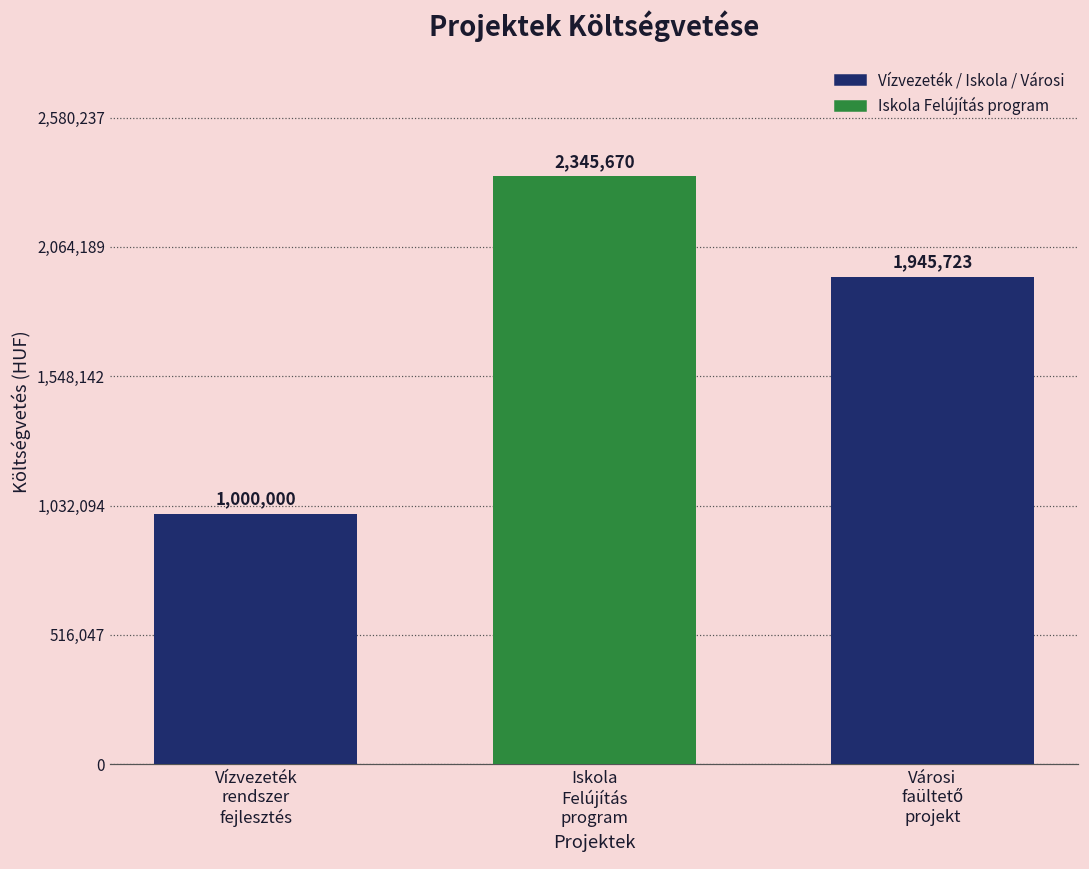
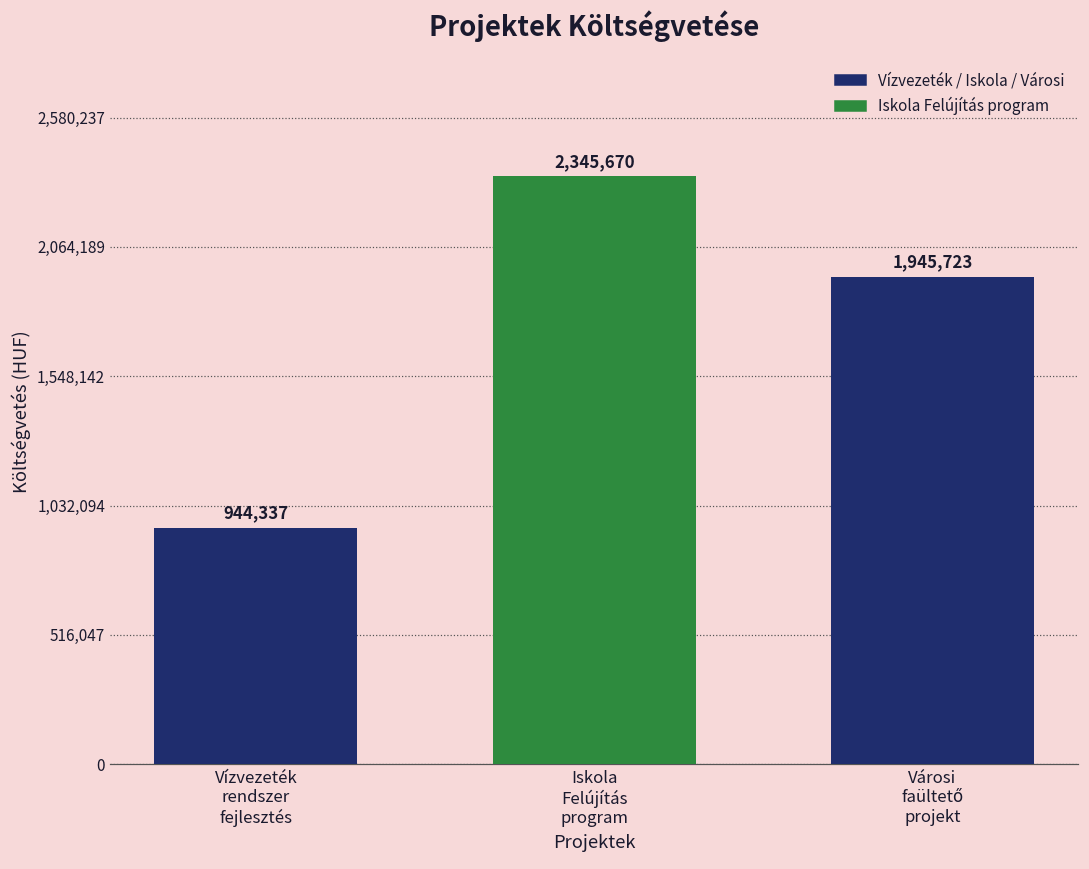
Vízvezeték rendszer fejlesztés: 1,000,000 -> 944,337
